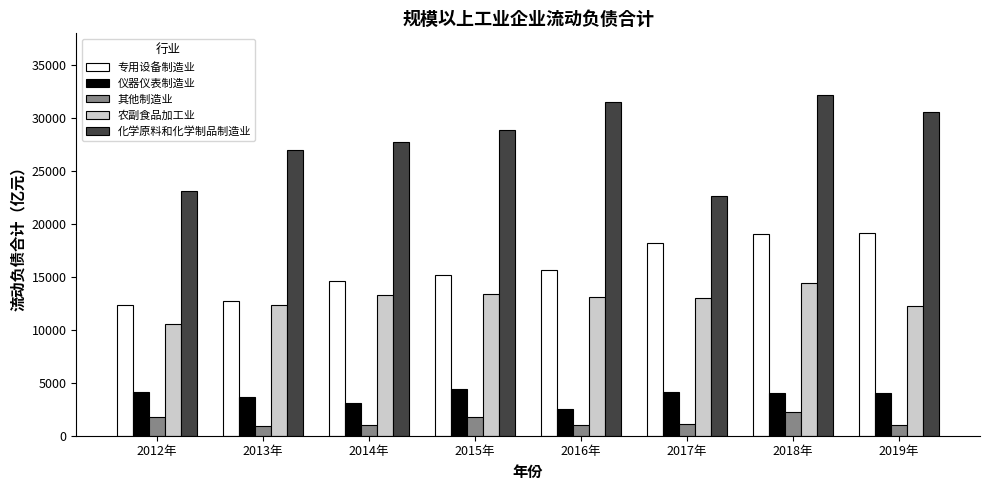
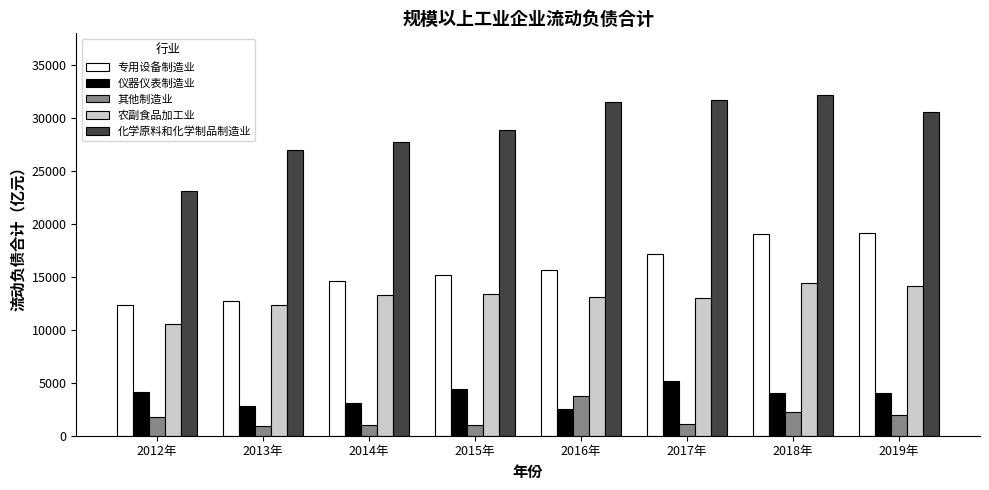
仪器仪表制造业, 2013年: 3600 -> 2800
其他制造业, 2015年: 1800 -> 1000
其他制造业, 2016年: 1000 -> 3700
专用设备制造业, 2017年: 18200 -> 17200
仪器仪表制造业, 2017年: 4100 -> 5100
化学原料和化学制品制造业, 2017年: 22600 -> 31700
其他制造业, 2019年: 1000 -> 2000
农副食品加工业, 2019年: 12300 -> 14100
